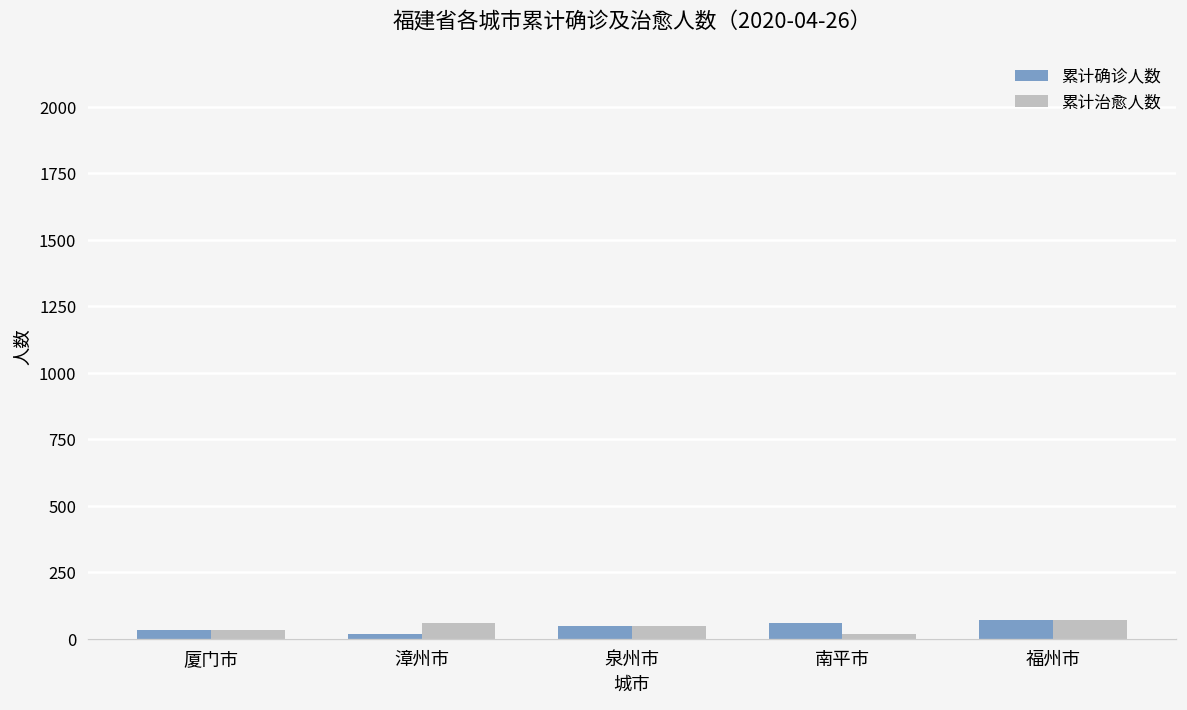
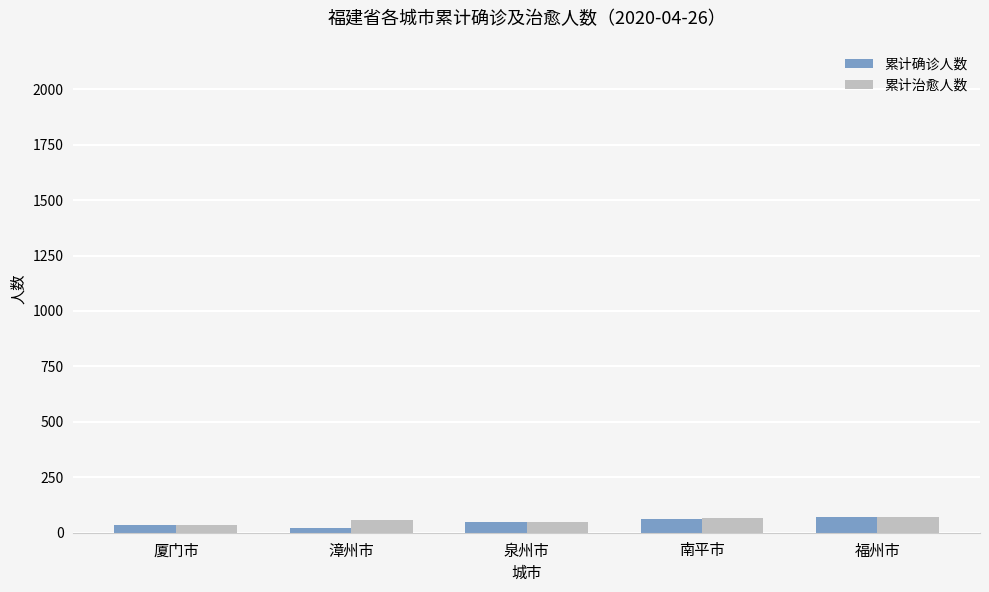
累计治愈人数, 南平市: 20 -> 70
